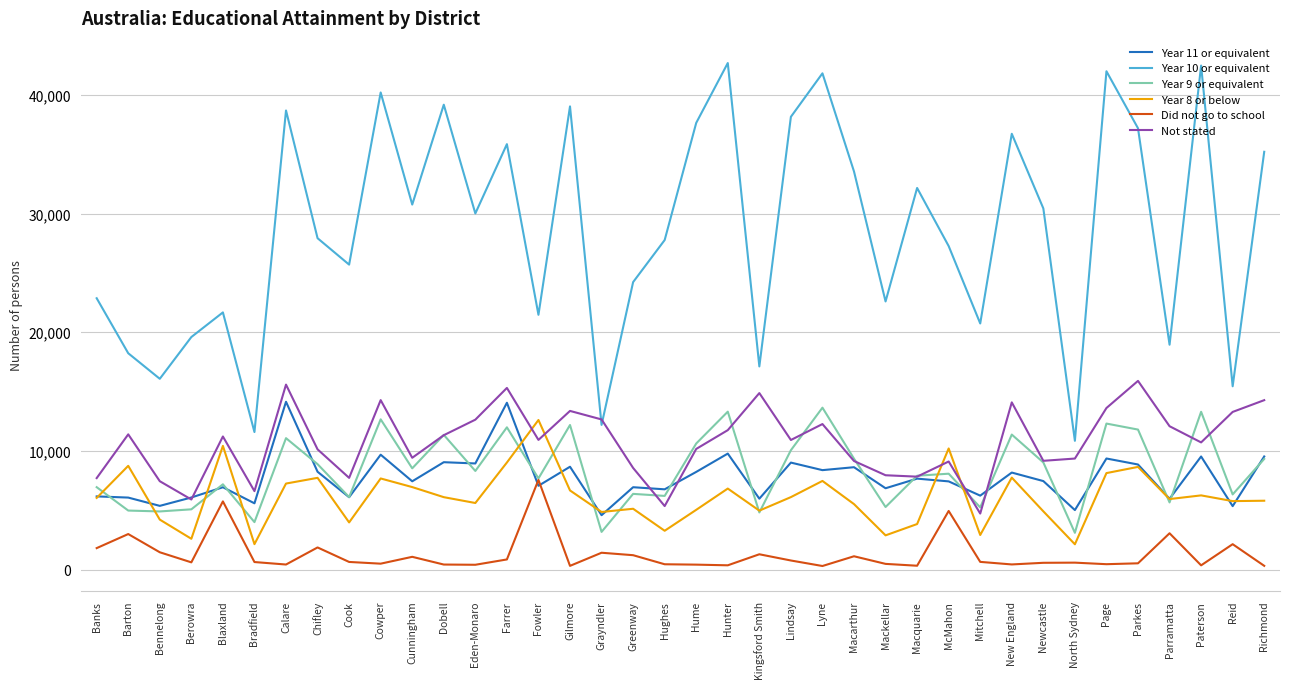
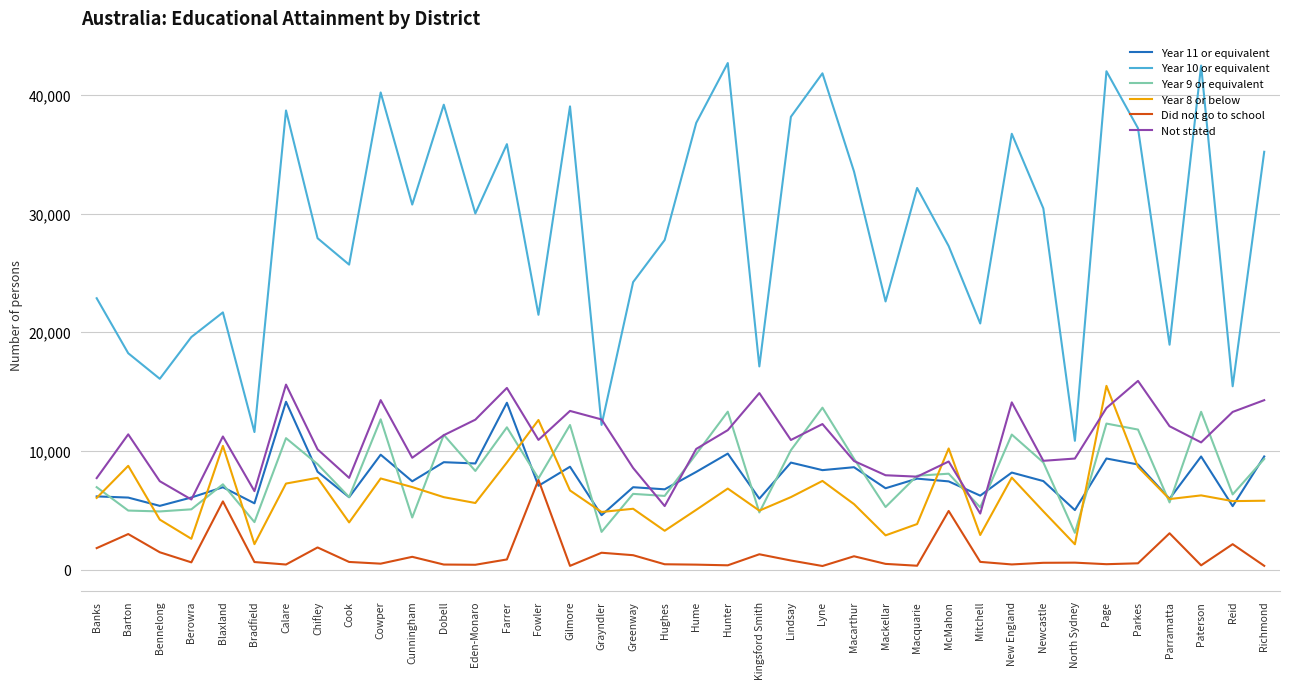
Year 9 or equivalent, Cunningham: 8,500 -> 4,400
Year 9 or equivalent, Hume: 10,600 -> 9,700
Year 8 or below, Page: 8,100 -> 15,500
